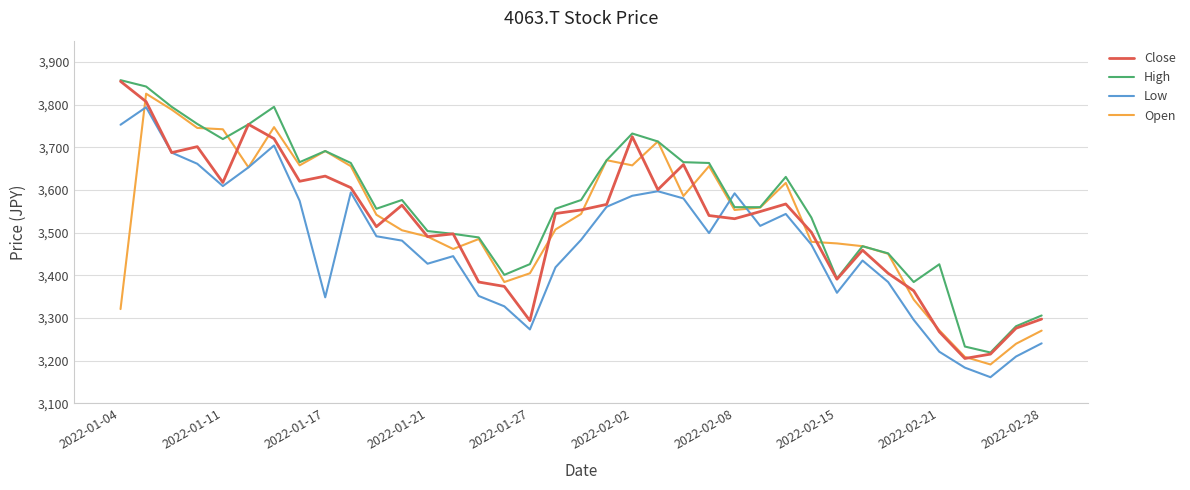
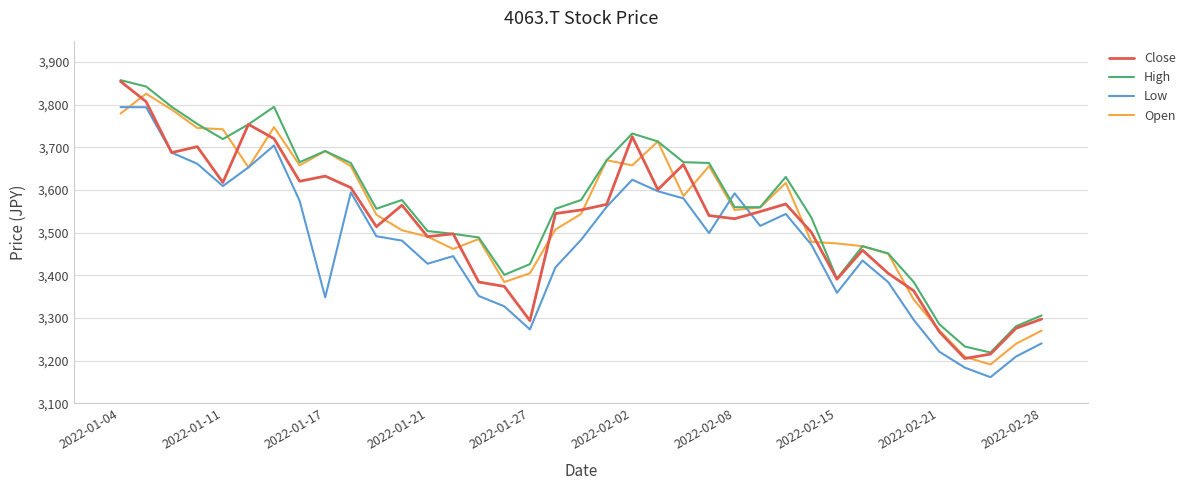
Low, 2022-01-04: 3,750 -> 3,790
Open, 2022-01-04: 3,320 -> 3,780
Low, 2022-02-02: 3,590 -> 3,620
High, 2022-02-21: 3,430 -> 3,290
